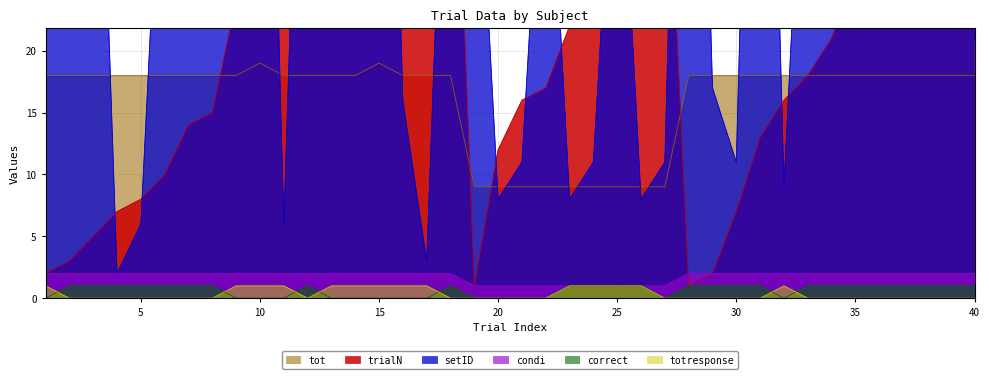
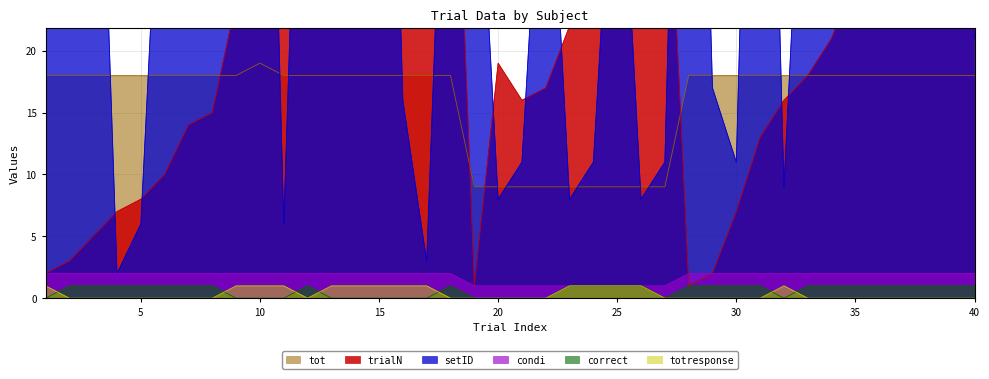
tot, 15: 19 -> 18
trialN, 20: 12 -> 19
